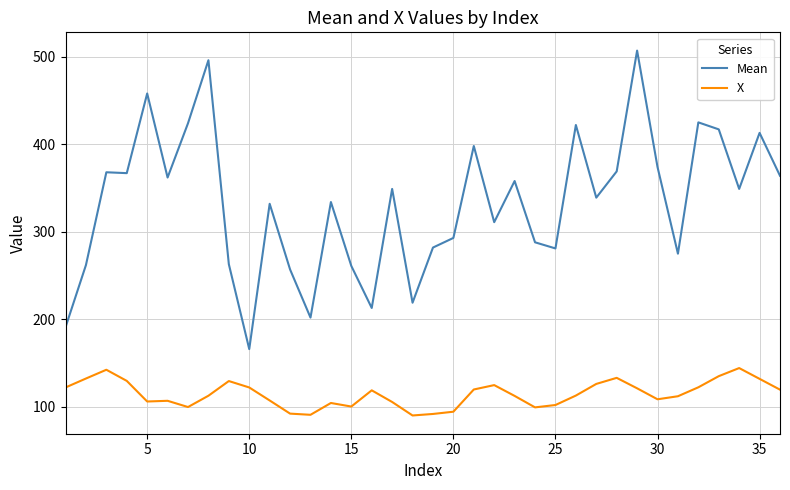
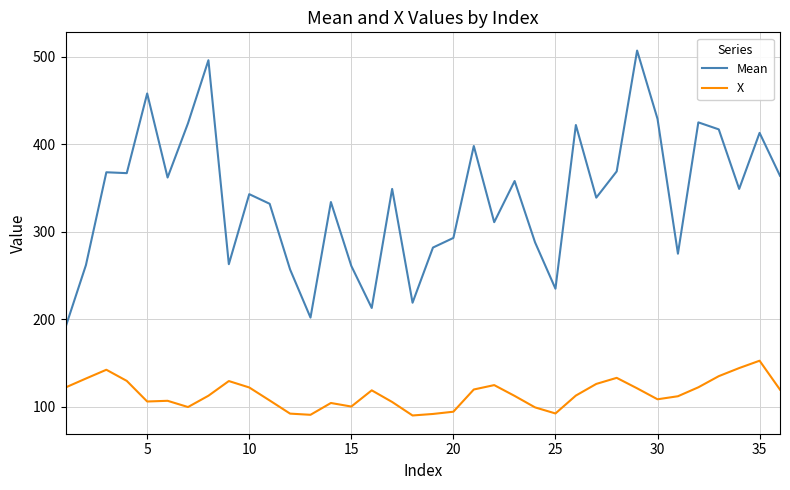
Mean, 10: 170 -> 340
Mean, 25: 280 -> 240
X, 25: 100 -> 90
Mean, 30: 370 -> 430
X, 35: 130 -> 150
